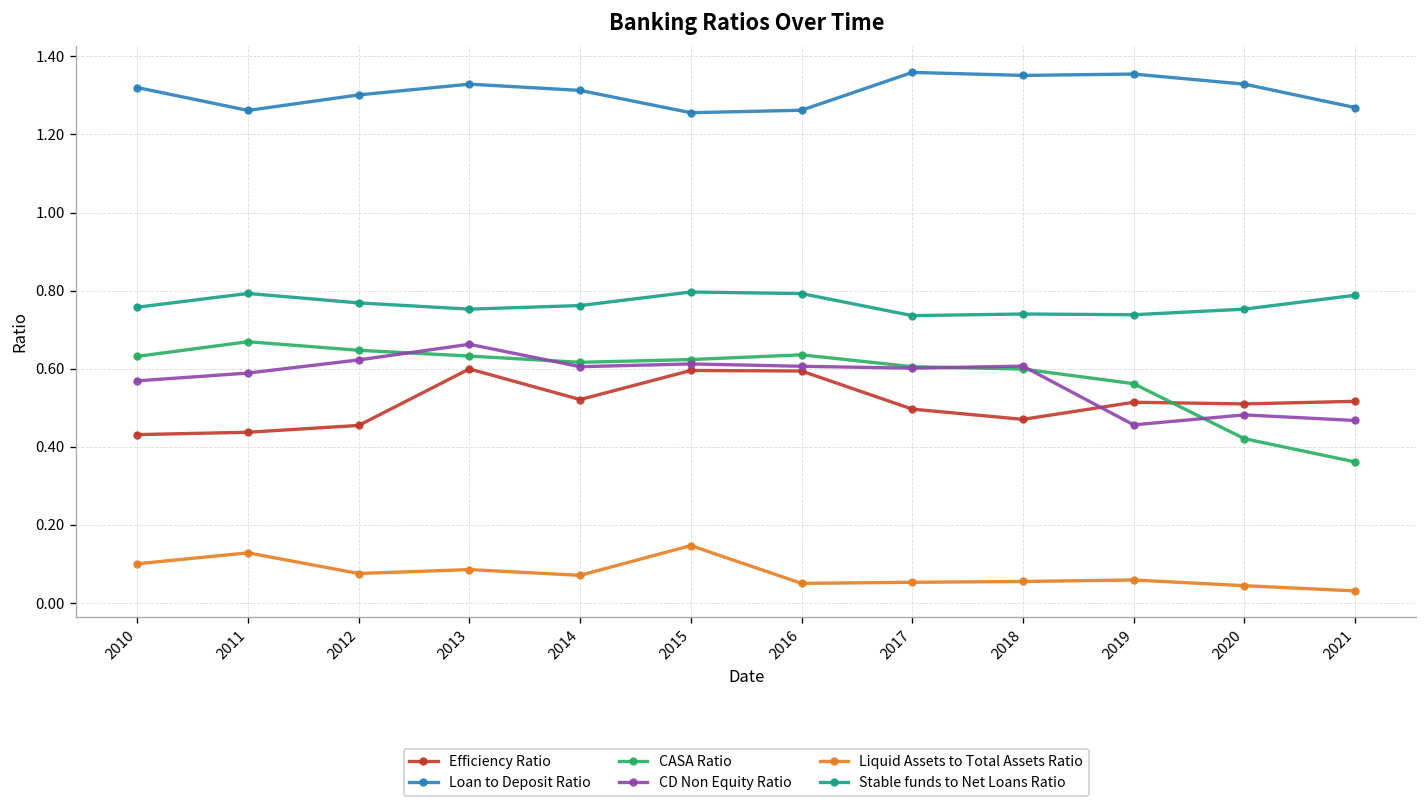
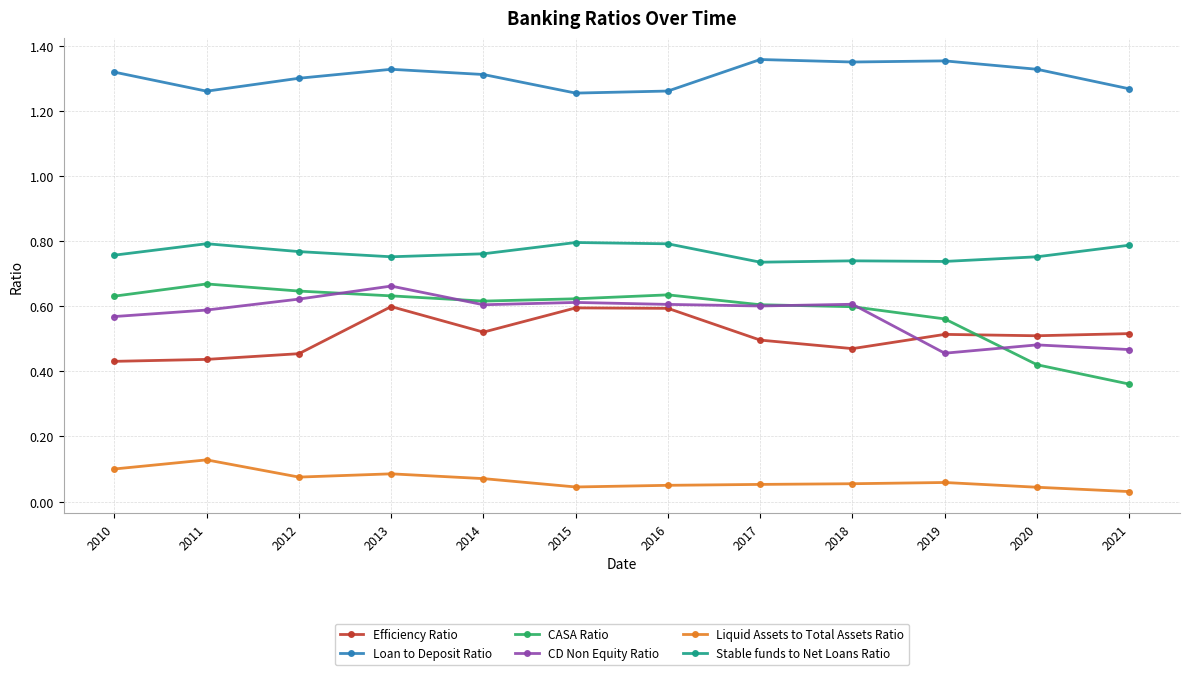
Liquid Assets to Total Assets Ratio, 2015: 0.15 -> 0.04
